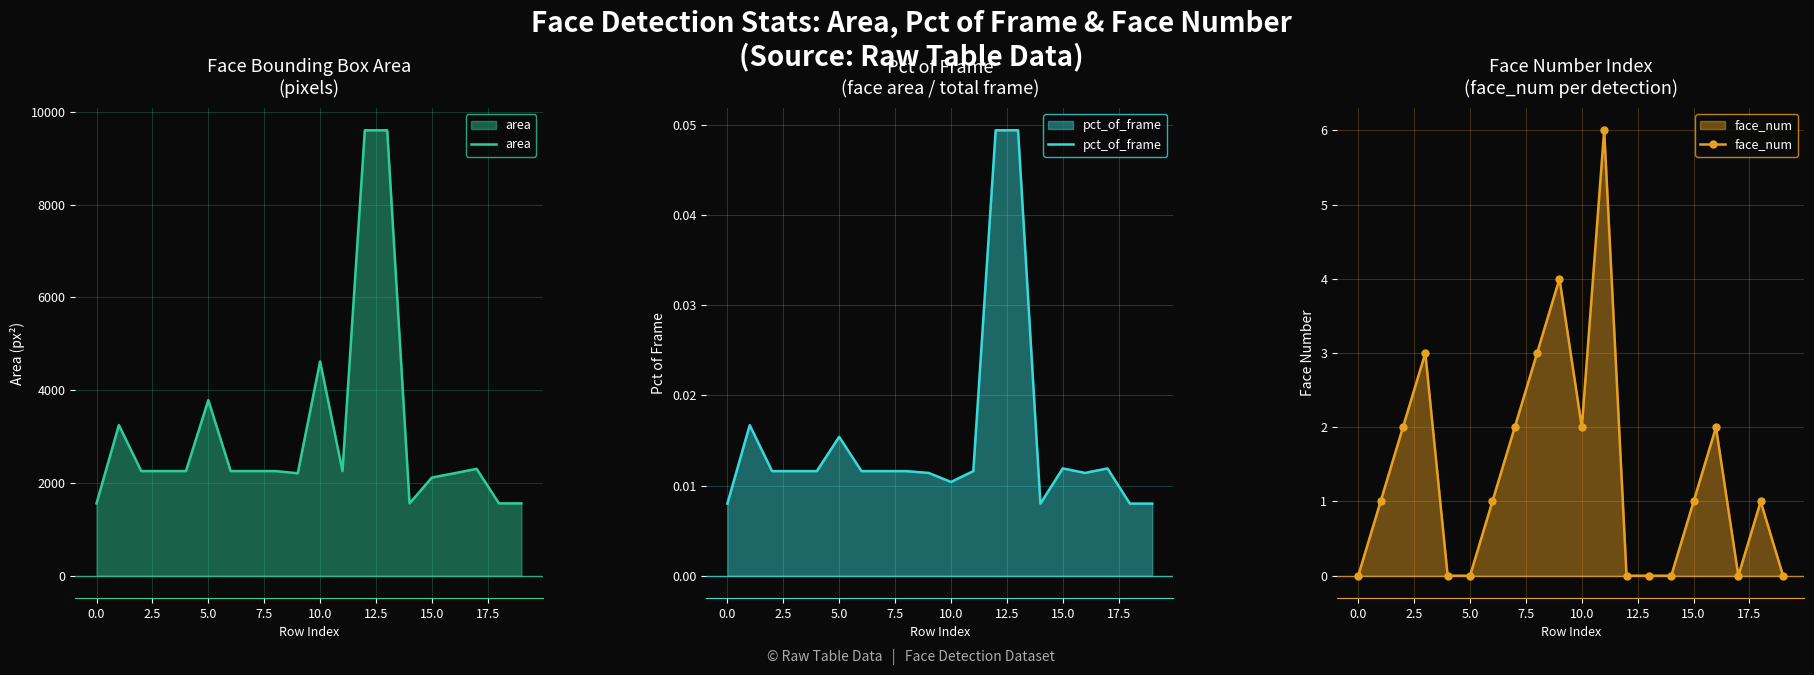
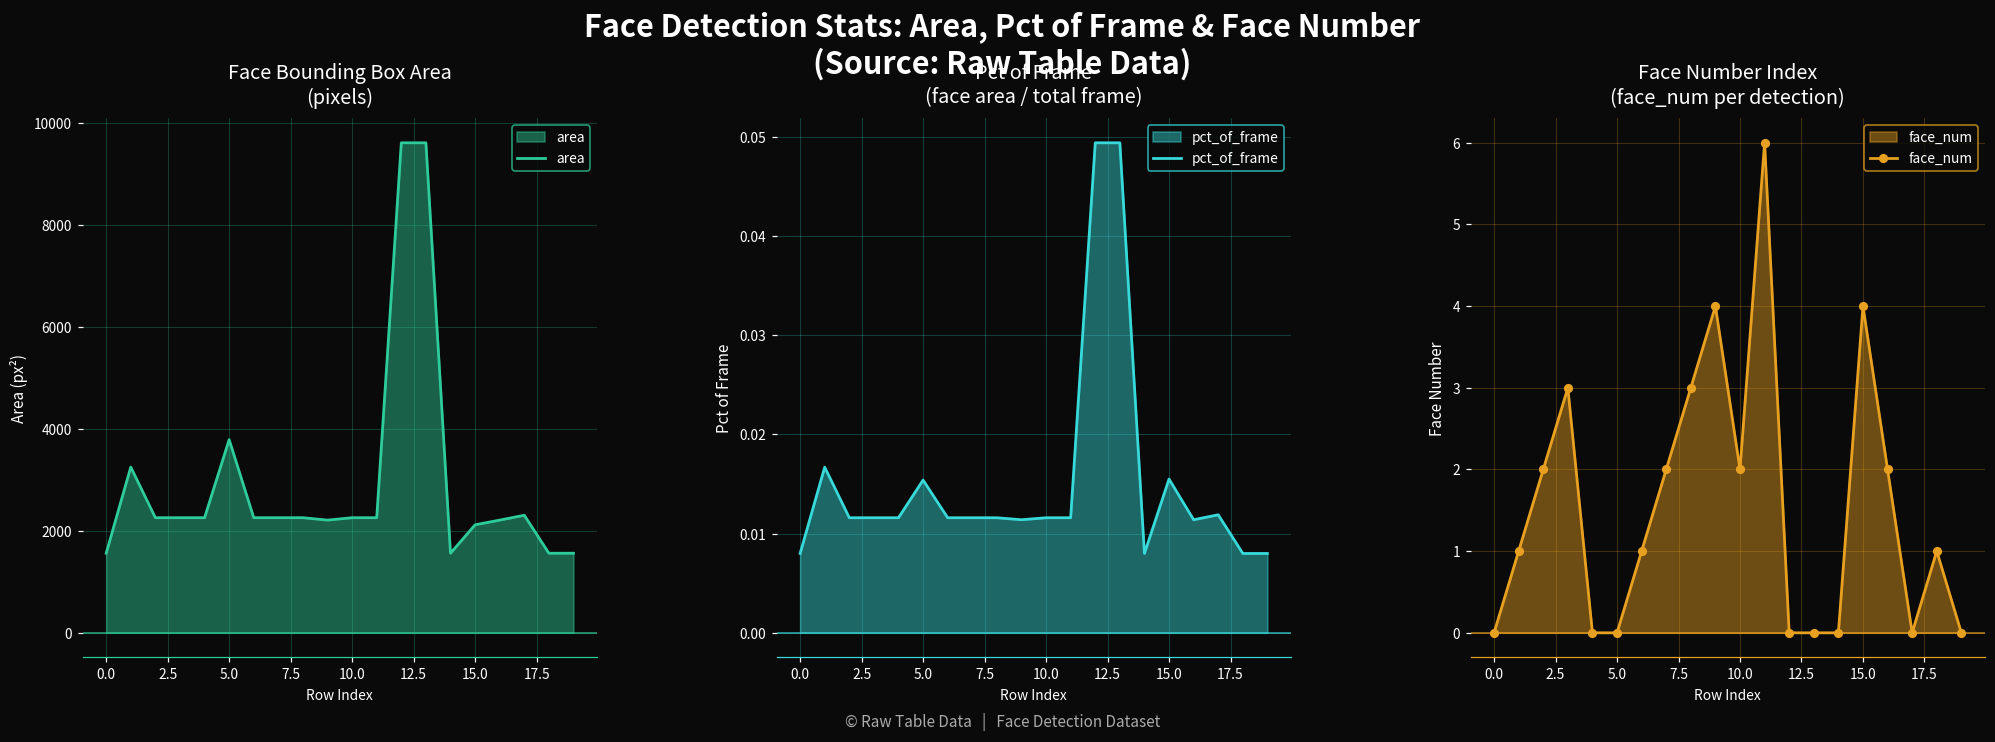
Face Bounding Box Area (pixels), 10.0: 4600 -> 2300
Pct of Frame (face area / total frame), 10.0: 0.010 -> 0.012
Pct of Frame (face area / total frame), 15.0: 0.012 -> 0.016
Face Number Index (face_num per detection), 15.0: 1 -> 4
